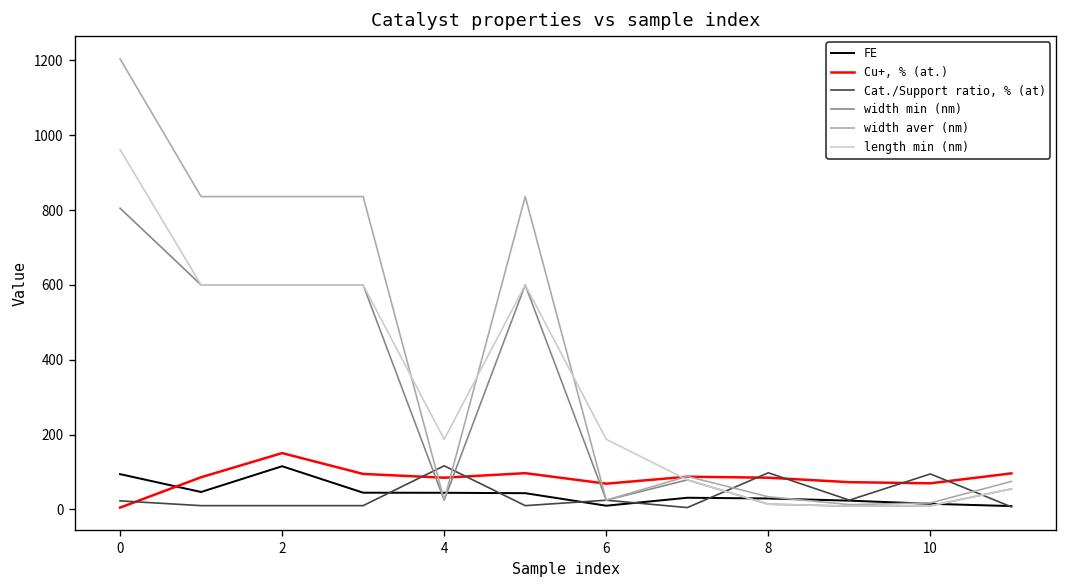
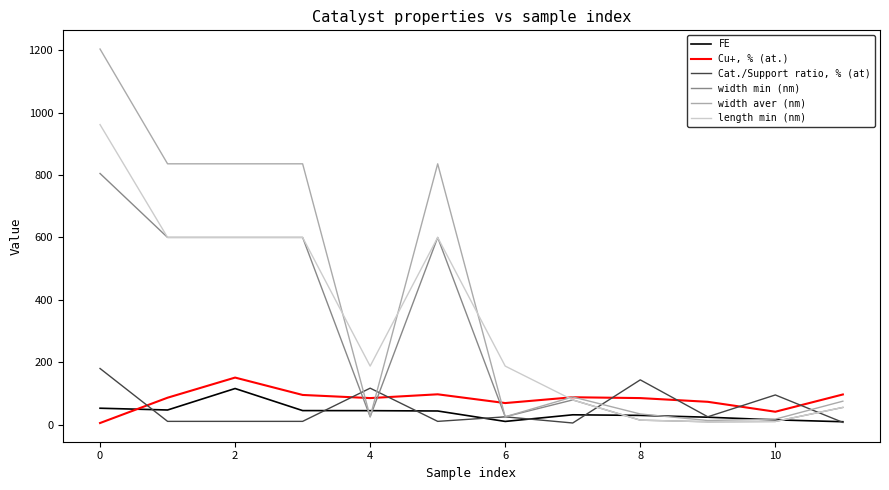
FE, 0: 90 -> 50
Cat./Support ratio, % (at), 0: 20 -> 180
Cat./Support ratio, % (at), 8: 100 -> 140
Cu+, % (at.), 10: 70 -> 40
